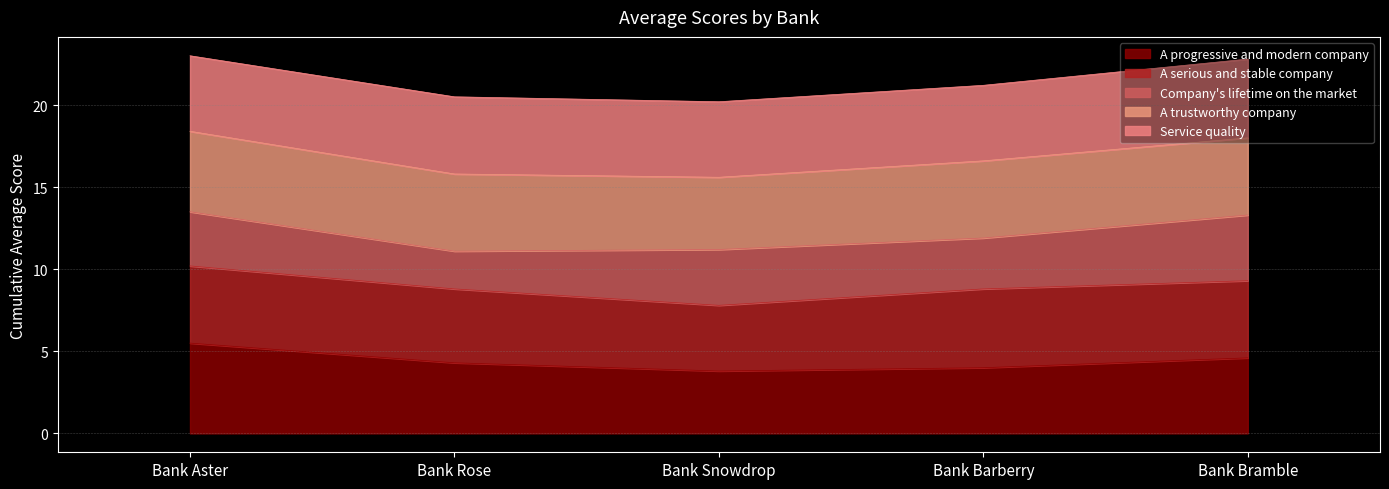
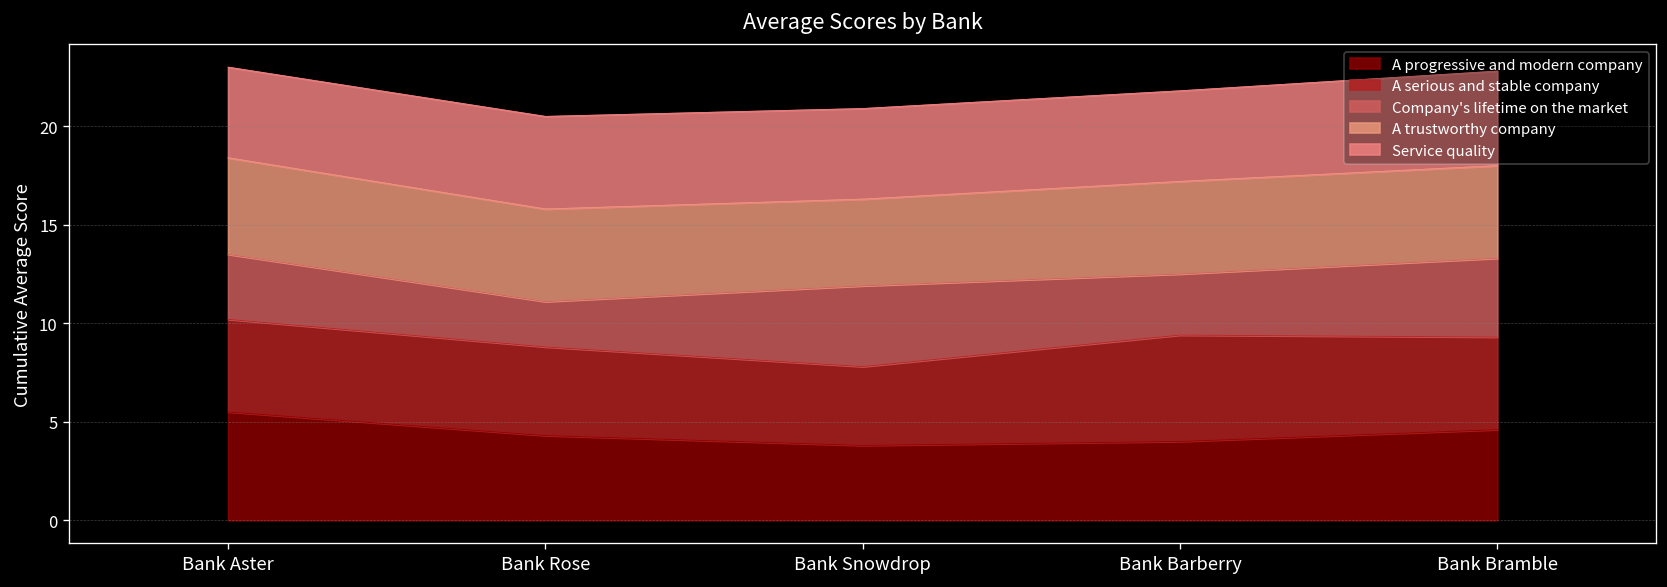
Company's lifetime on the market, Bank Snowdrop: 3.4 -> 4.1
A serious and stable company, Bank Barberry: 4.8 -> 5.4
